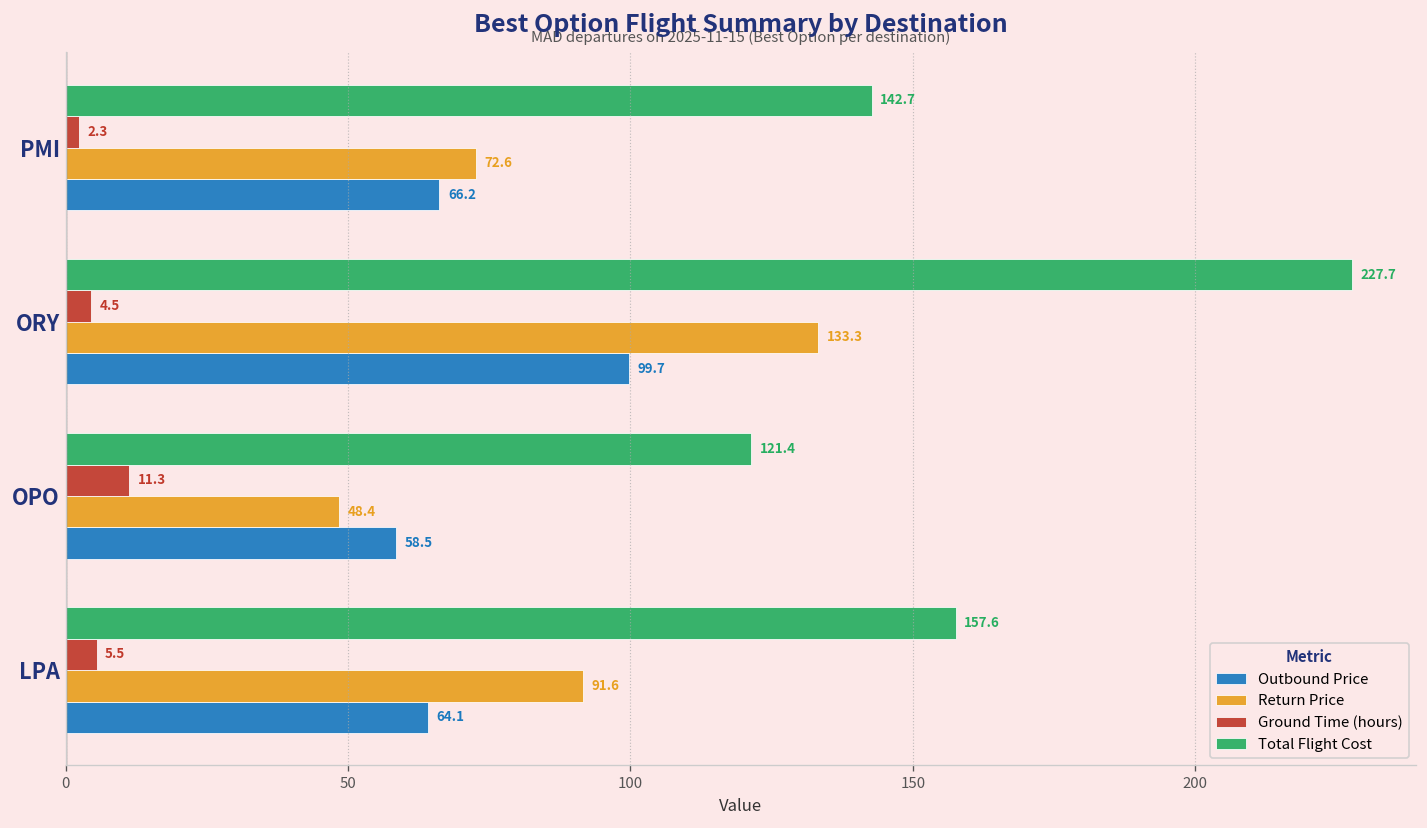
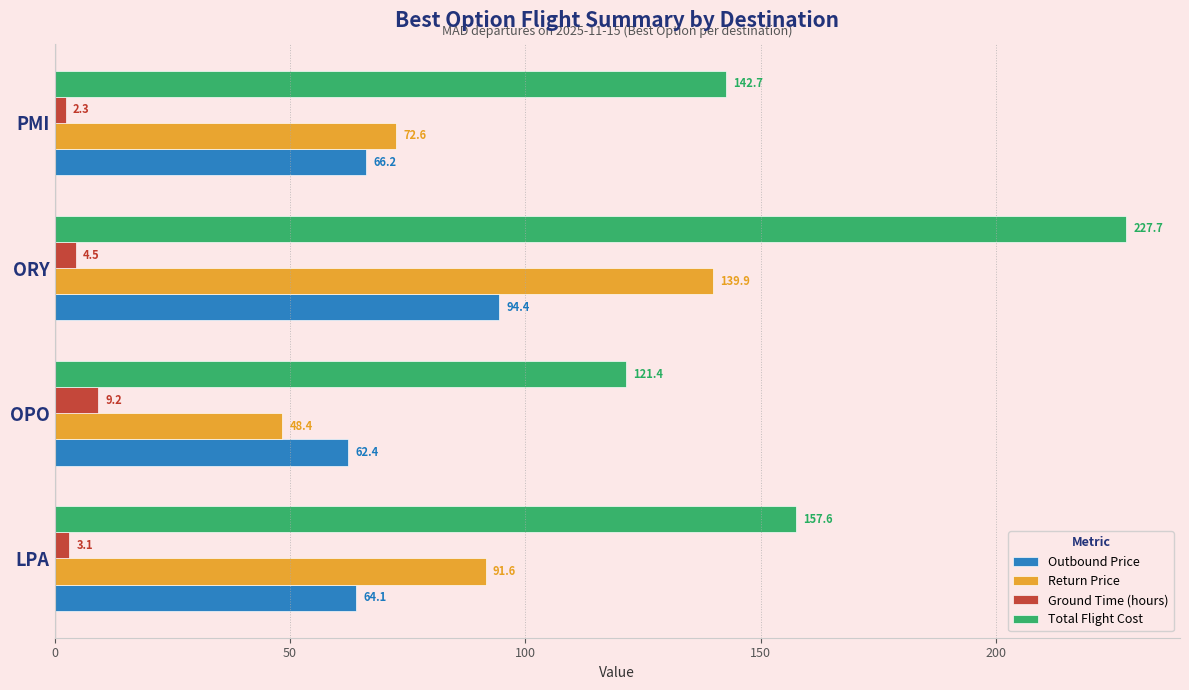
Return Price, ORY: 133.3 -> 139.9
Outbound Price, ORY: 99.7 -> 94.4
Ground Time (hours), OPO: 11.3 -> 9.2
Outbound Price, OPO: 58.5 -> 62.4
Ground Time (hours), LPA: 5.5 -> 3.1
